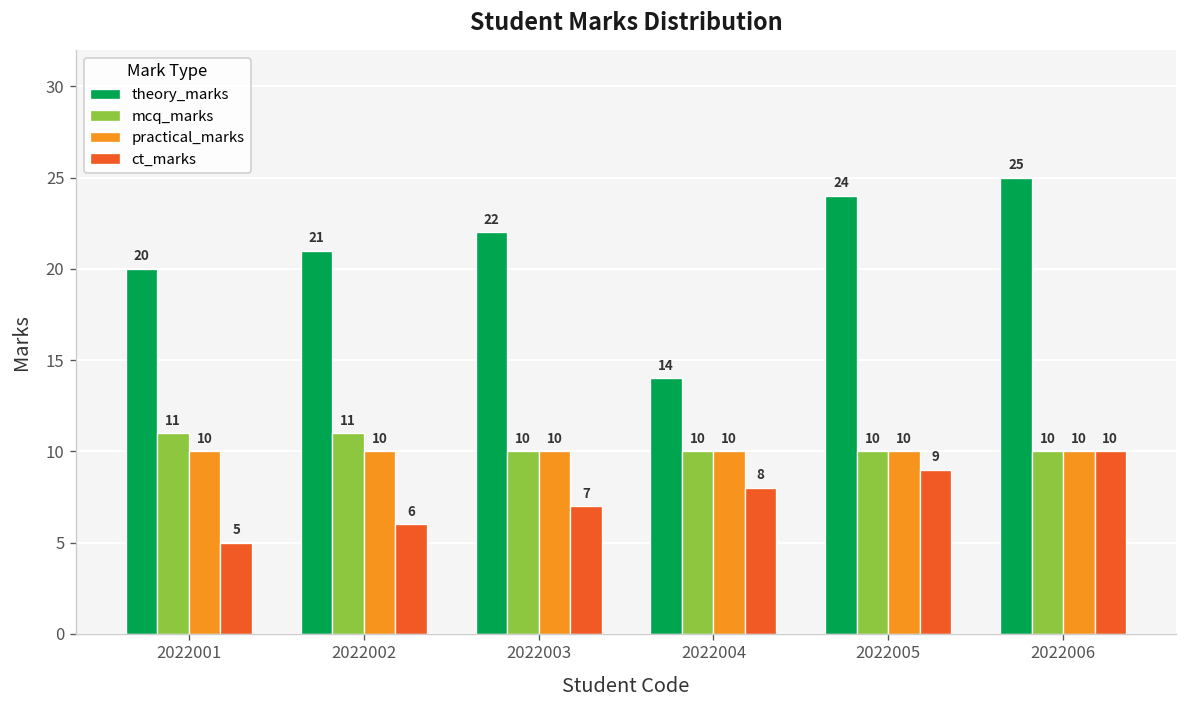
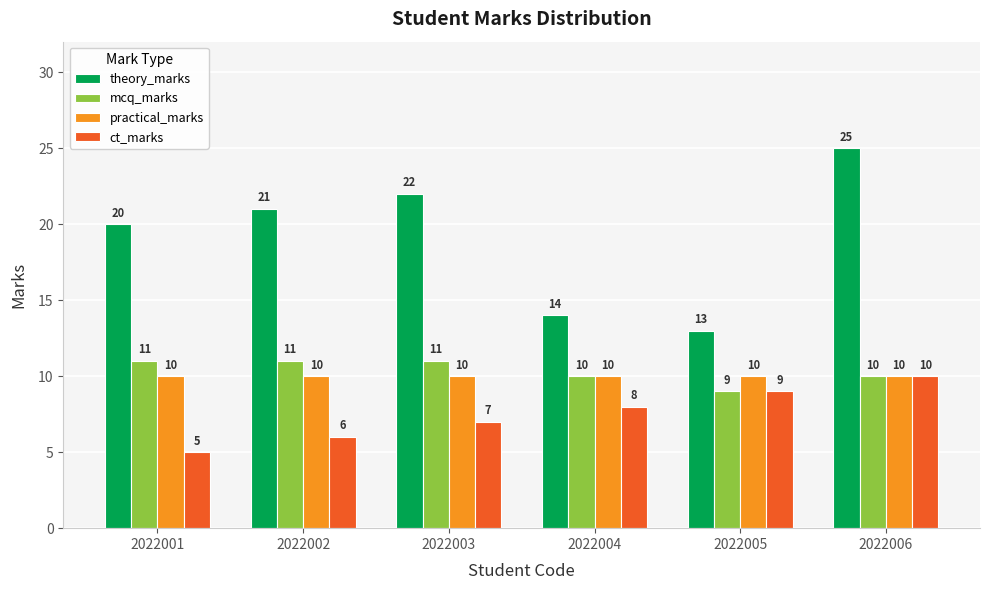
mcq_marks, 2022003: 10 -> 11
theory_marks, 2022005: 24 -> 13
mcq_marks, 2022005: 10 -> 9
